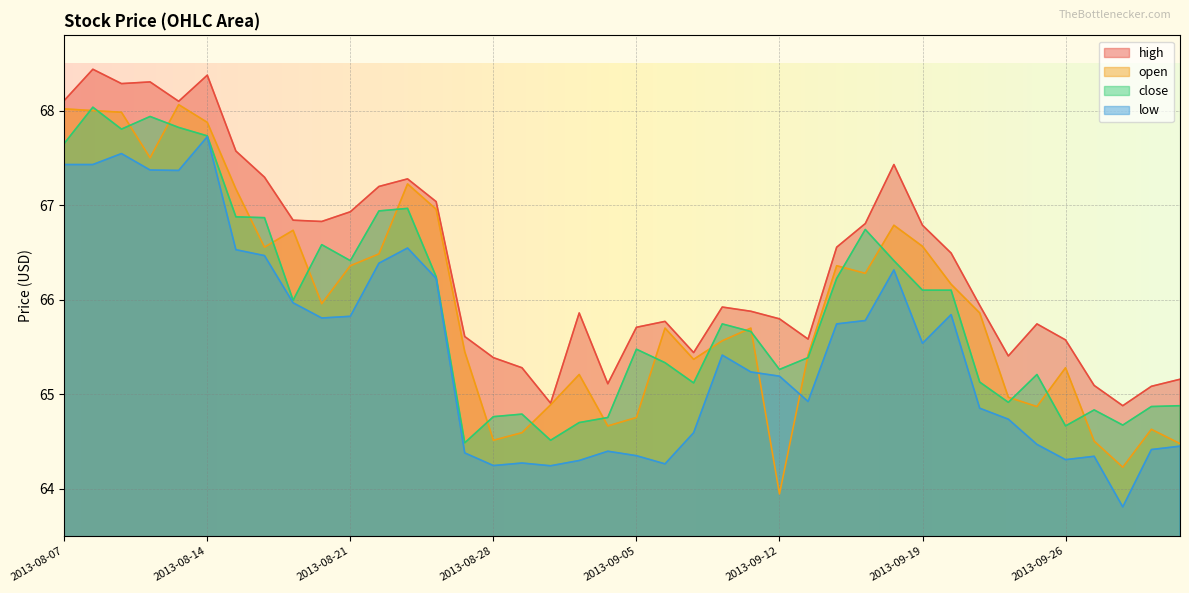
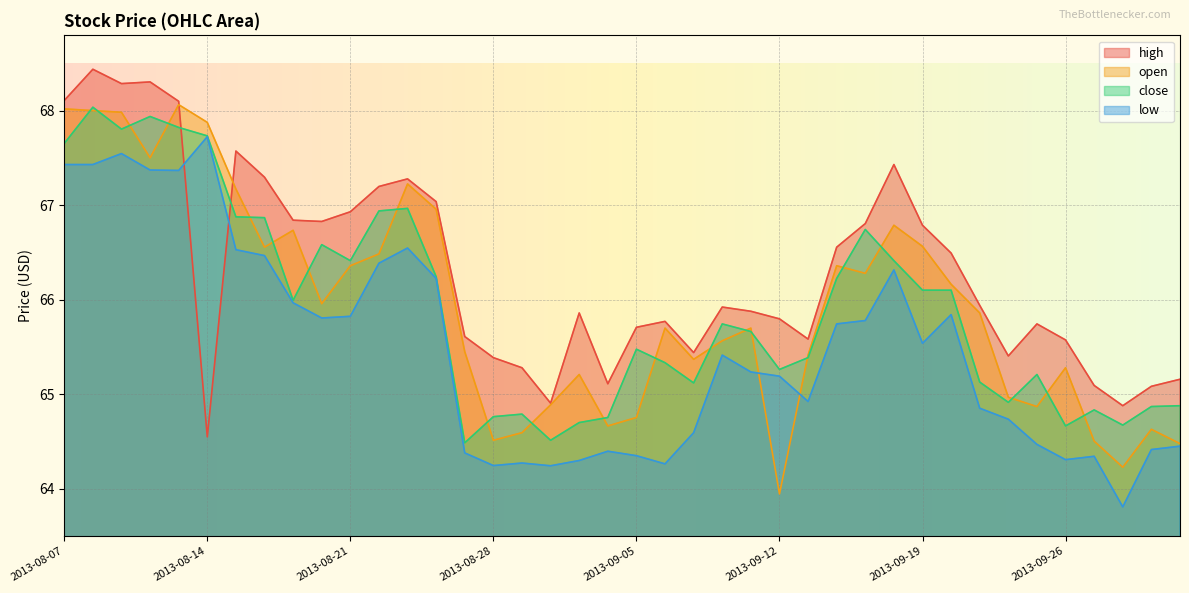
high, 2013-08-14: 68.4 -> 64.5
